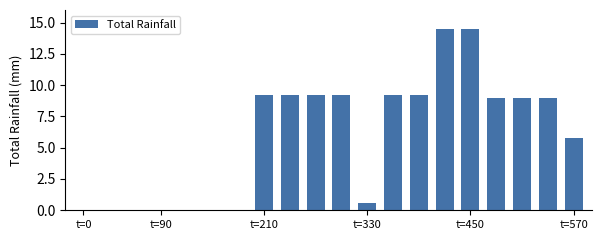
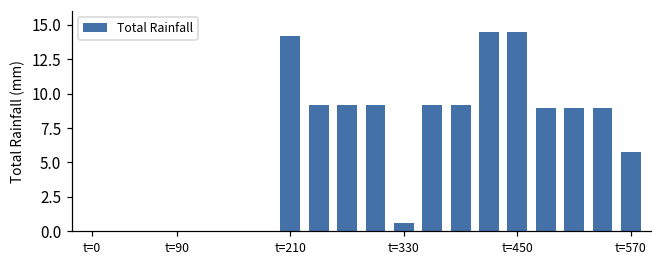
t=210: 9.2 -> 14.2
